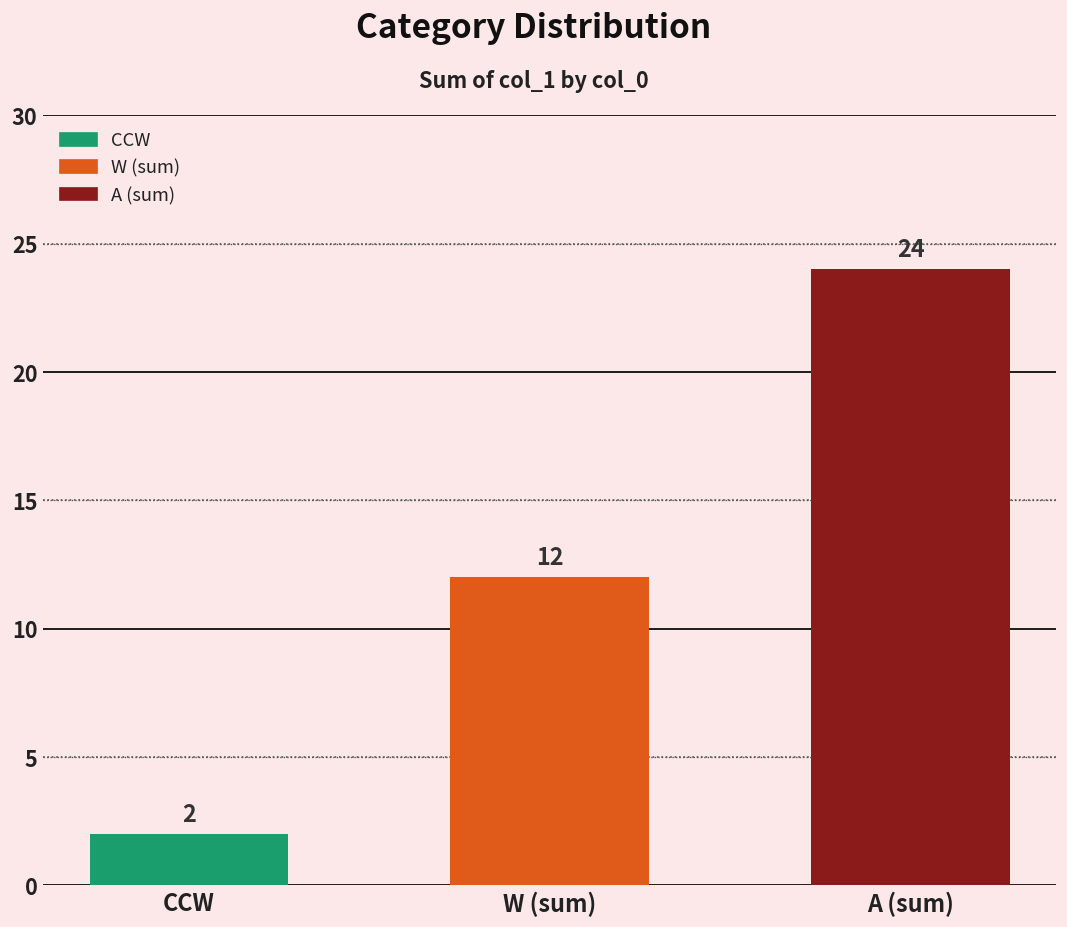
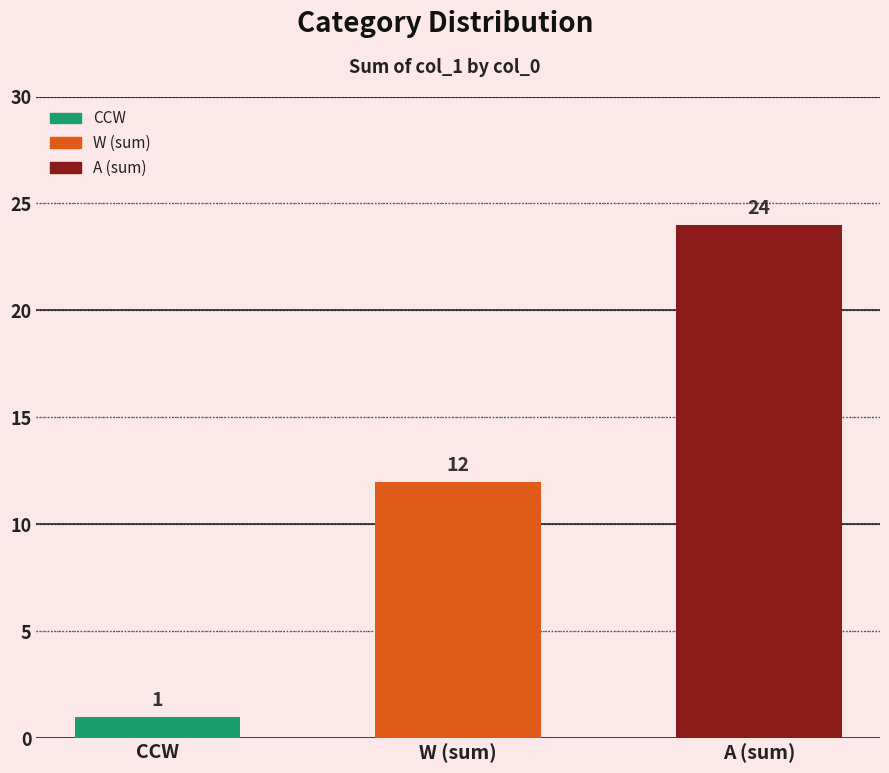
CCW: 2 -> 1
